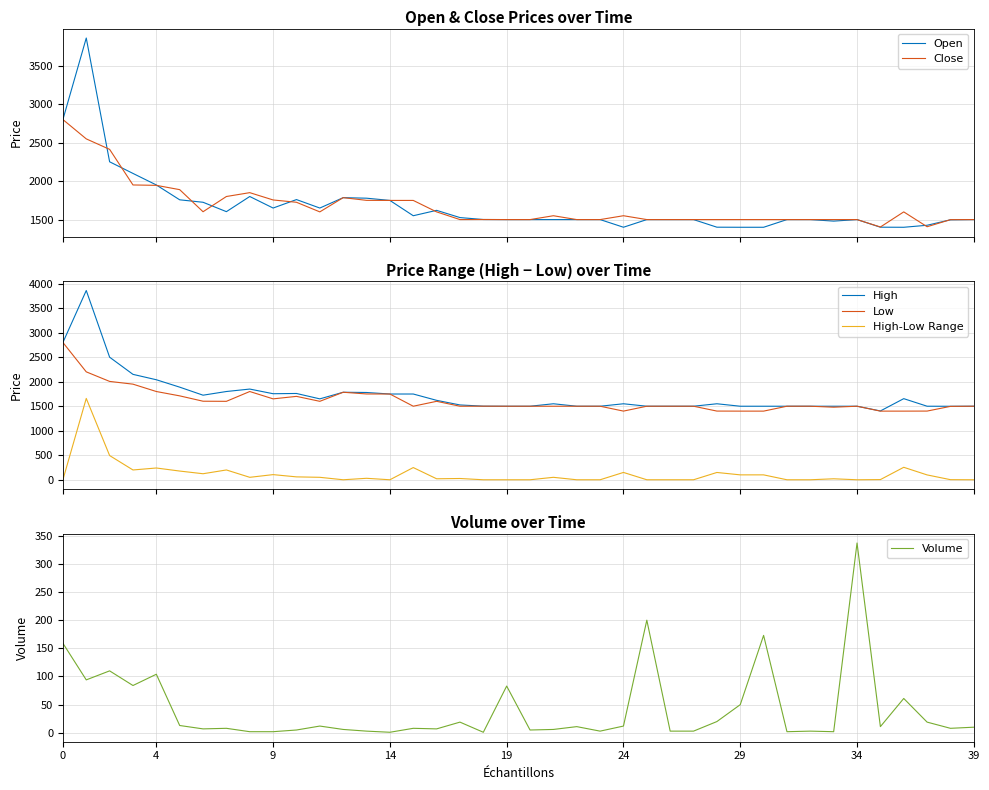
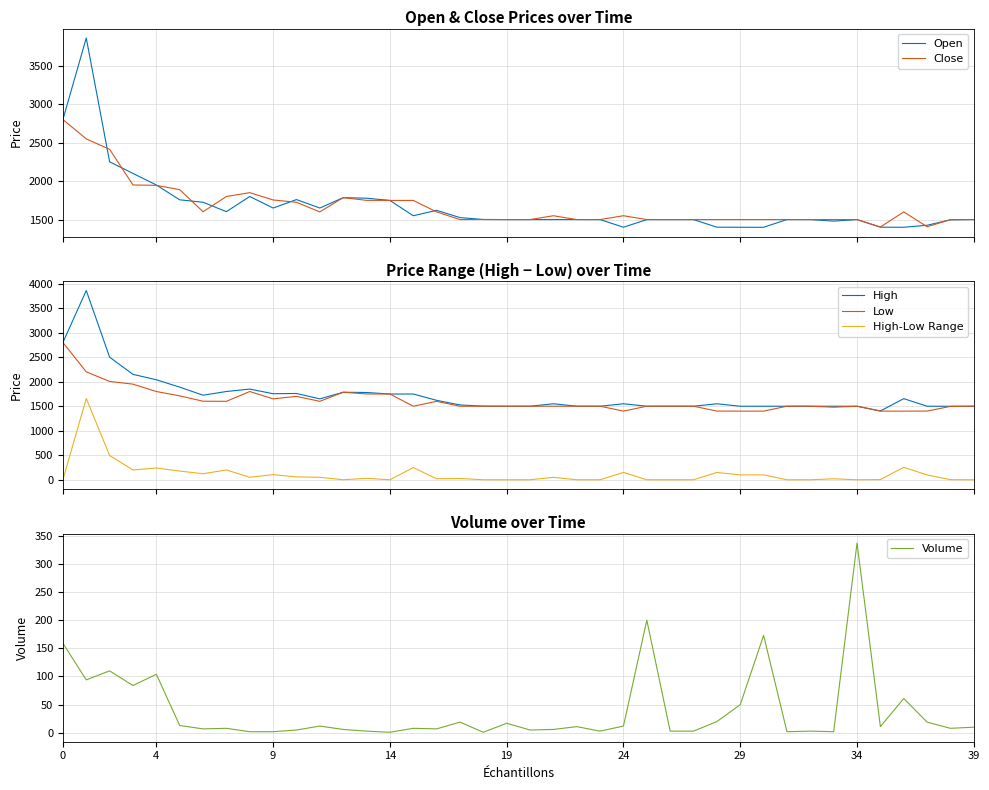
Volume over Time, 19: 80 -> 20
